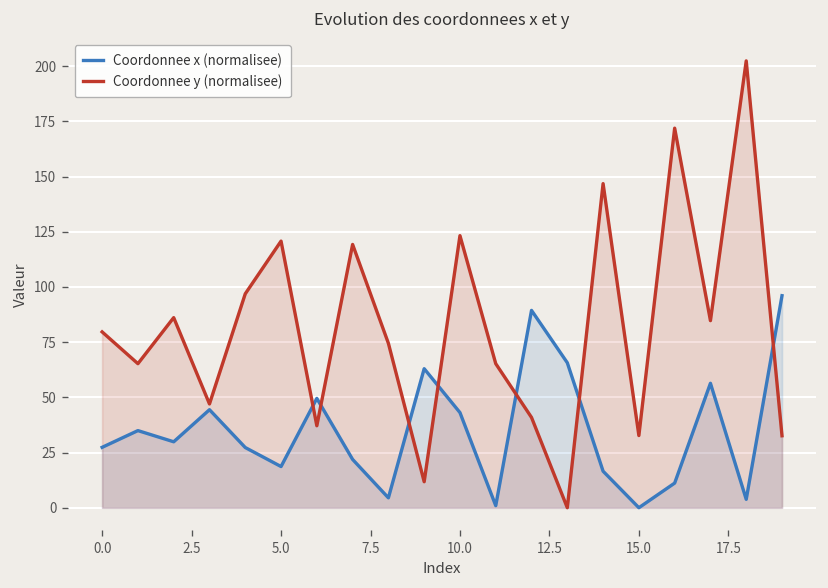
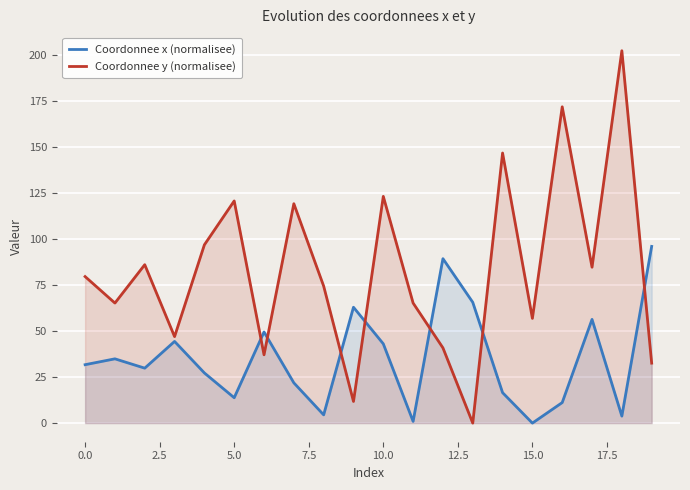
Coordonnee x (normalisee), 0.0: 27 -> 32
Coordonnee x (normalisee), 5.0: 19 -> 14
Coordonnee y (normalisee), 15.0: 33 -> 57
